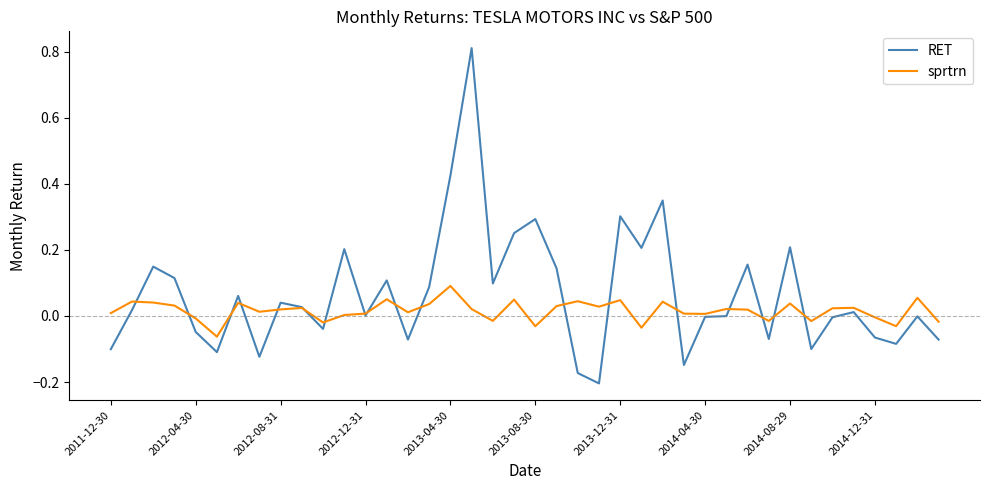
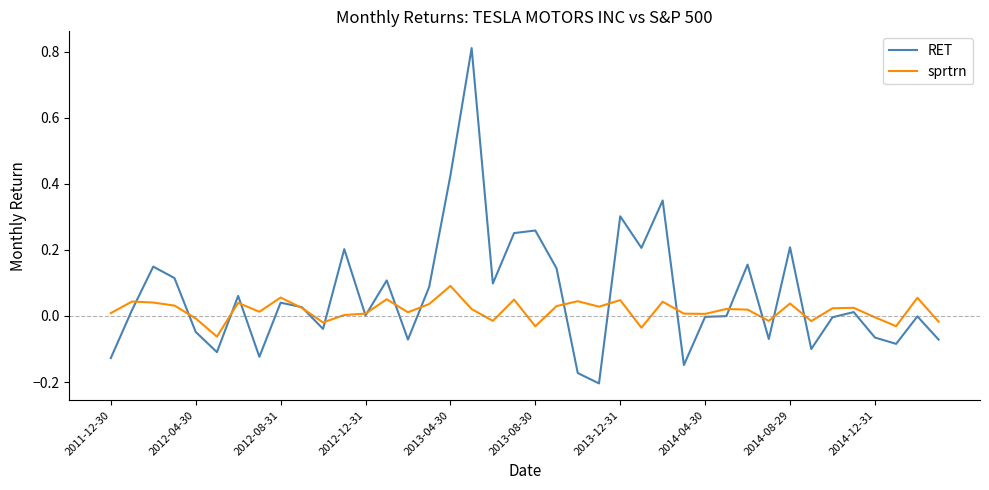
RET, 2011-12-30: -0.10 -> -0.13
sprtrn, 2012-08-31: 0.02 -> 0.06
RET, 2013-08-30: 0.29 -> 0.26
